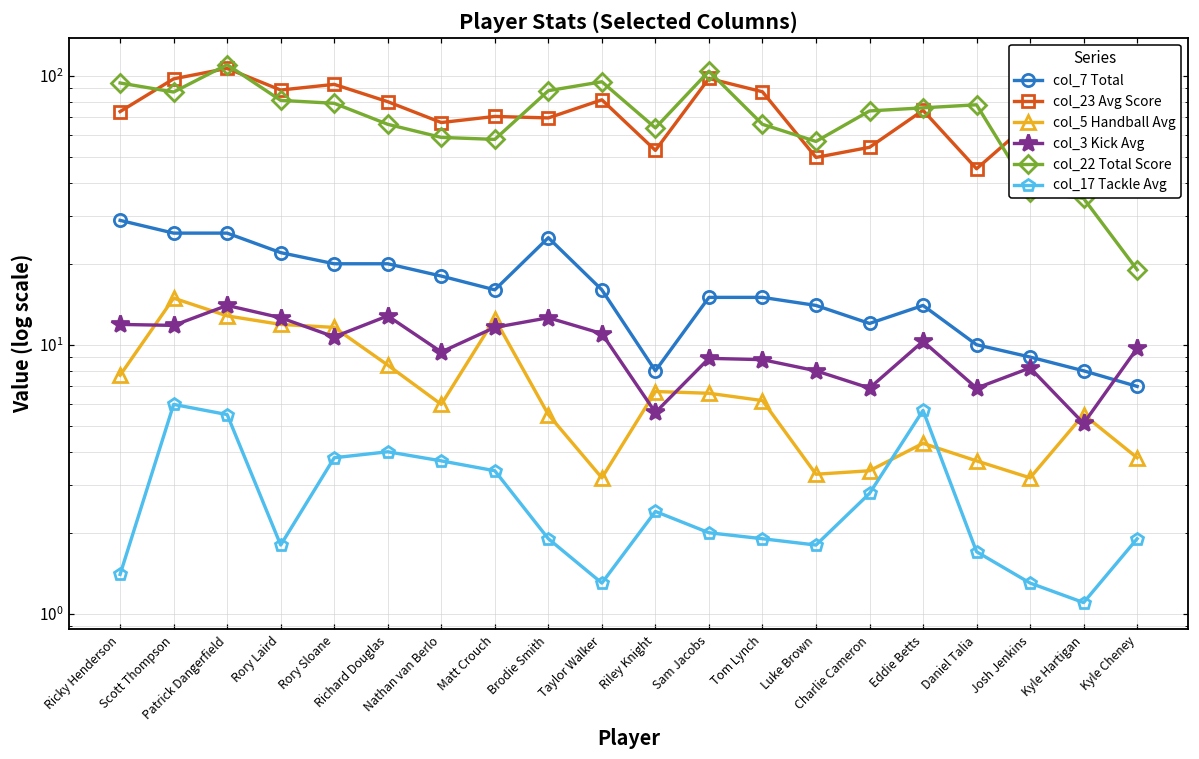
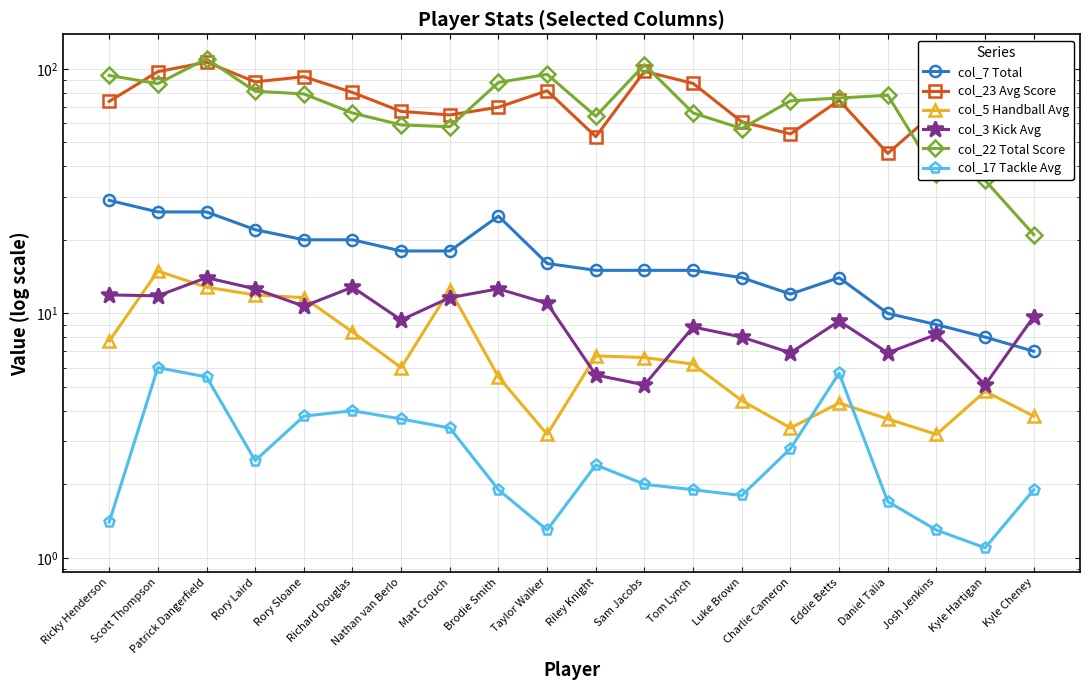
col_17 Tackle Avg, Rory Laird: 1.8 -> 2.5
col_7 Total, Matt Crouch: 16 -> 18
col_23 Avg Score, Matt Crouch: 71 -> 65
col_7 Total, Riley Knight: 8 -> 15
col_3 Kick Avg, Sam Jacobs: 8.9 -> 5.1
col_23 Avg Score, Luke Brown: 50 -> 61
col_5 Handball Avg, Luke Brown: 3.3 -> 4.4
col_3 Kick Avg, Eddie Betts: 10.3 -> 9.3
col_5 Handball Avg, Kyle Hartigan: 5.5 -> 4.8
col_22 Total Score, Kyle Cheney: 19 -> 21
